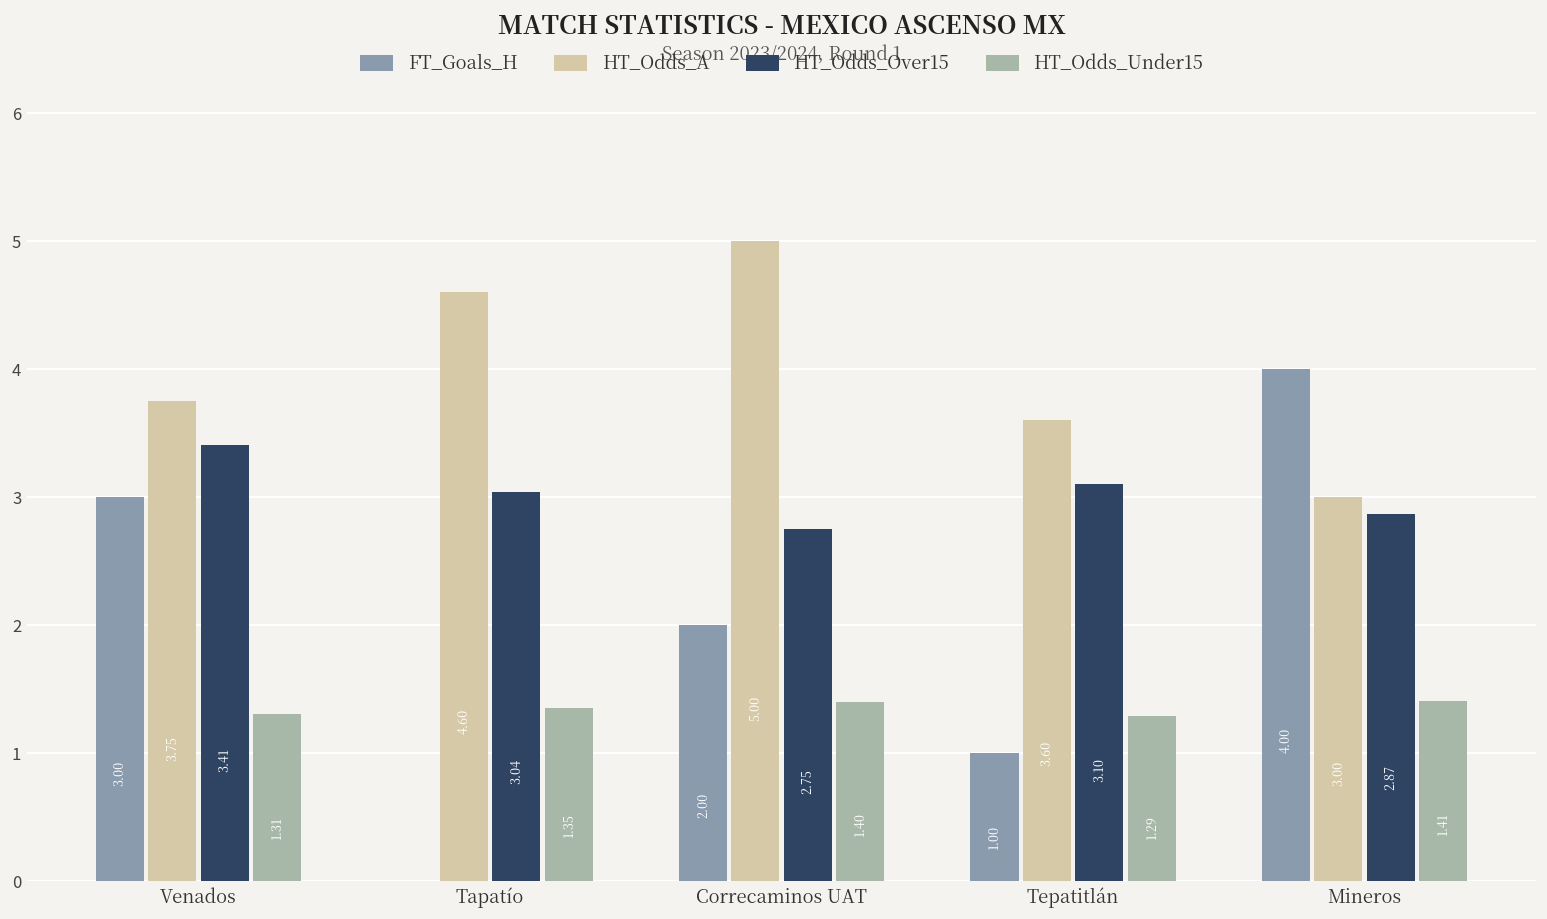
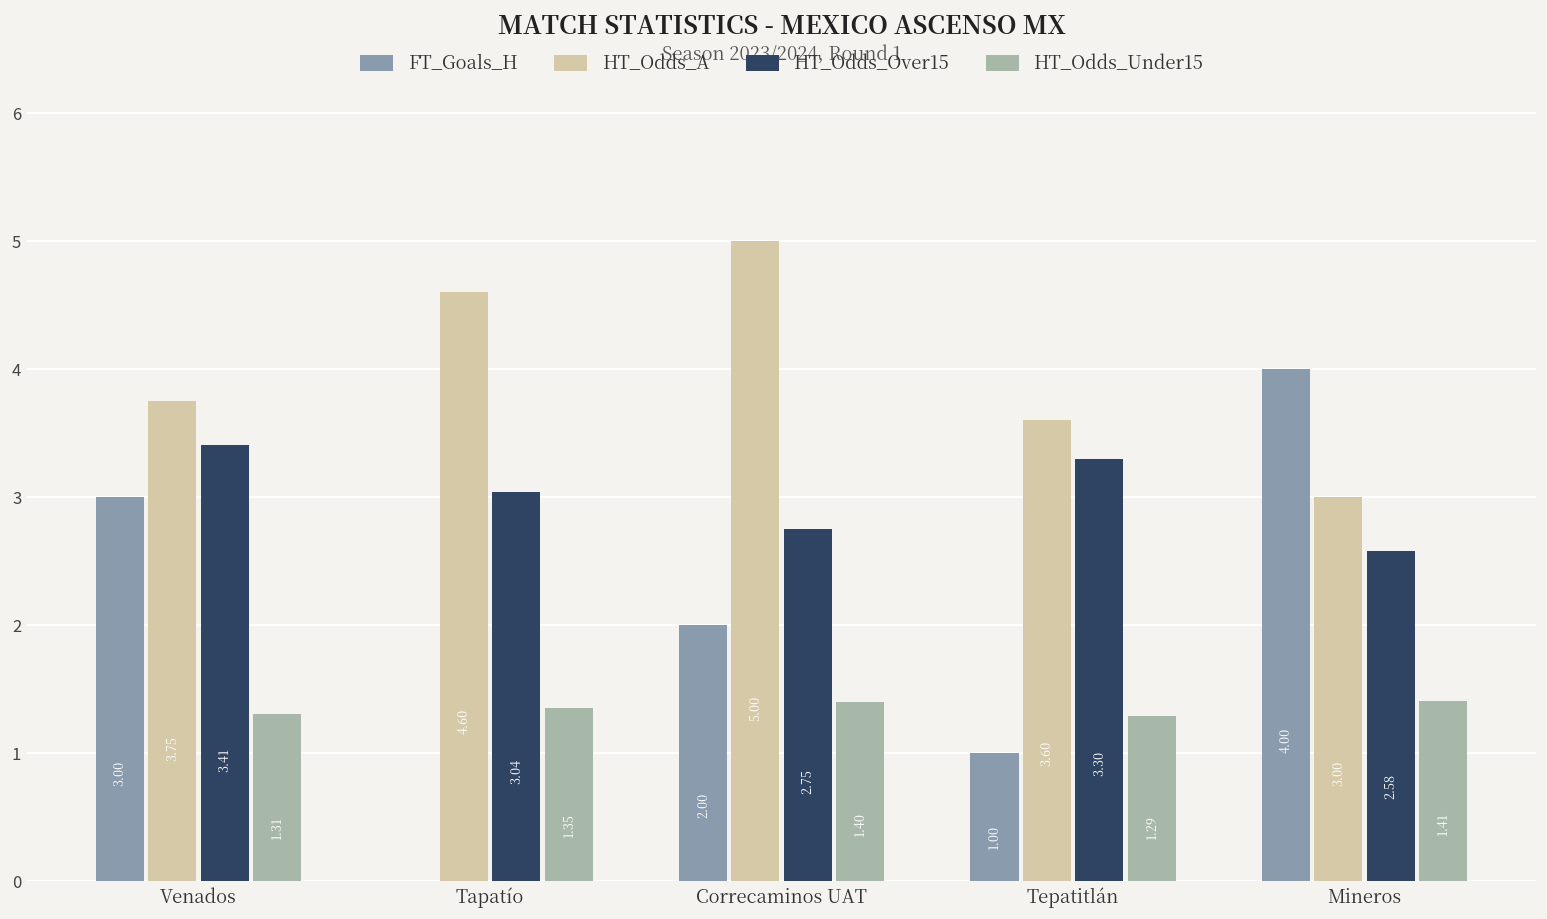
HT_Odds_Over15, Tepatitlán: 3.10 -> 3.30
HT_Odds_Over15, Mineros: 2.87 -> 2.58
